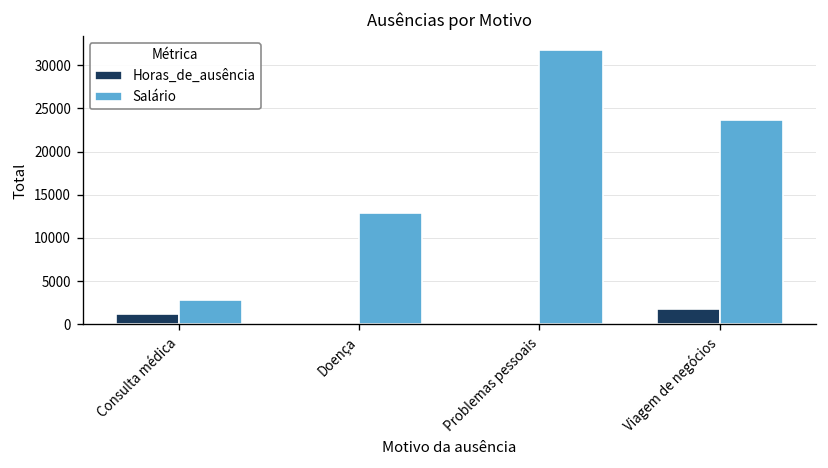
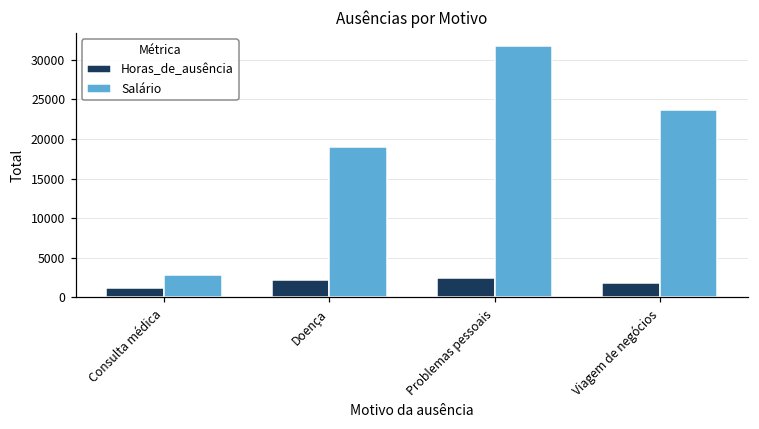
Horas_de_ausência, Doença: 0 -> 2000
Salário, Doença: 13000 -> 19000
Horas_de_ausência, Problemas pessoais: 0 -> 2000
